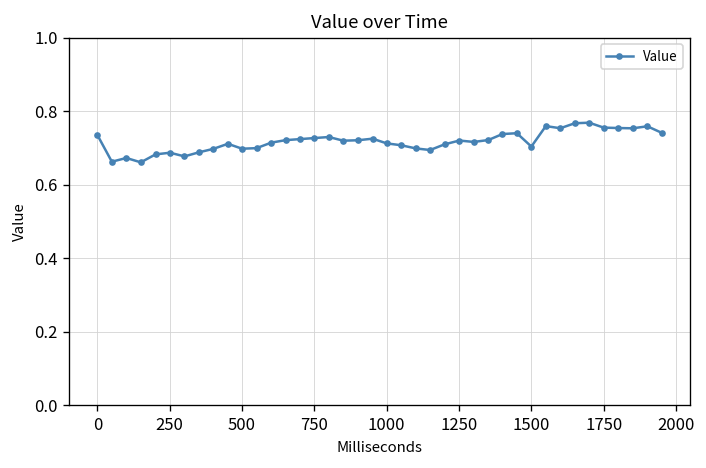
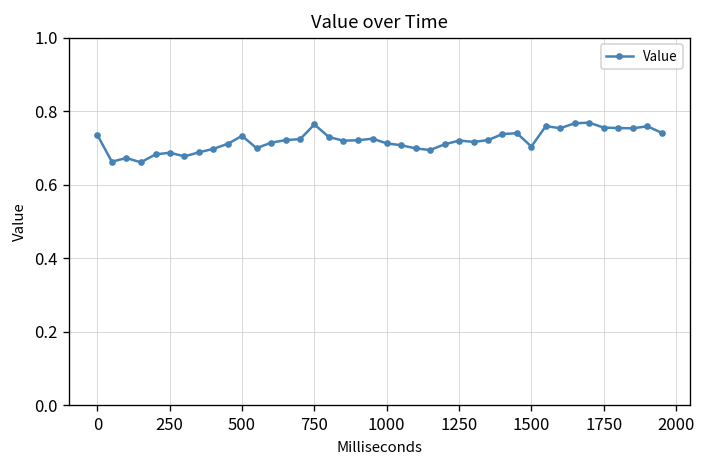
500: 0.70 -> 0.73
750: 0.73 -> 0.76
